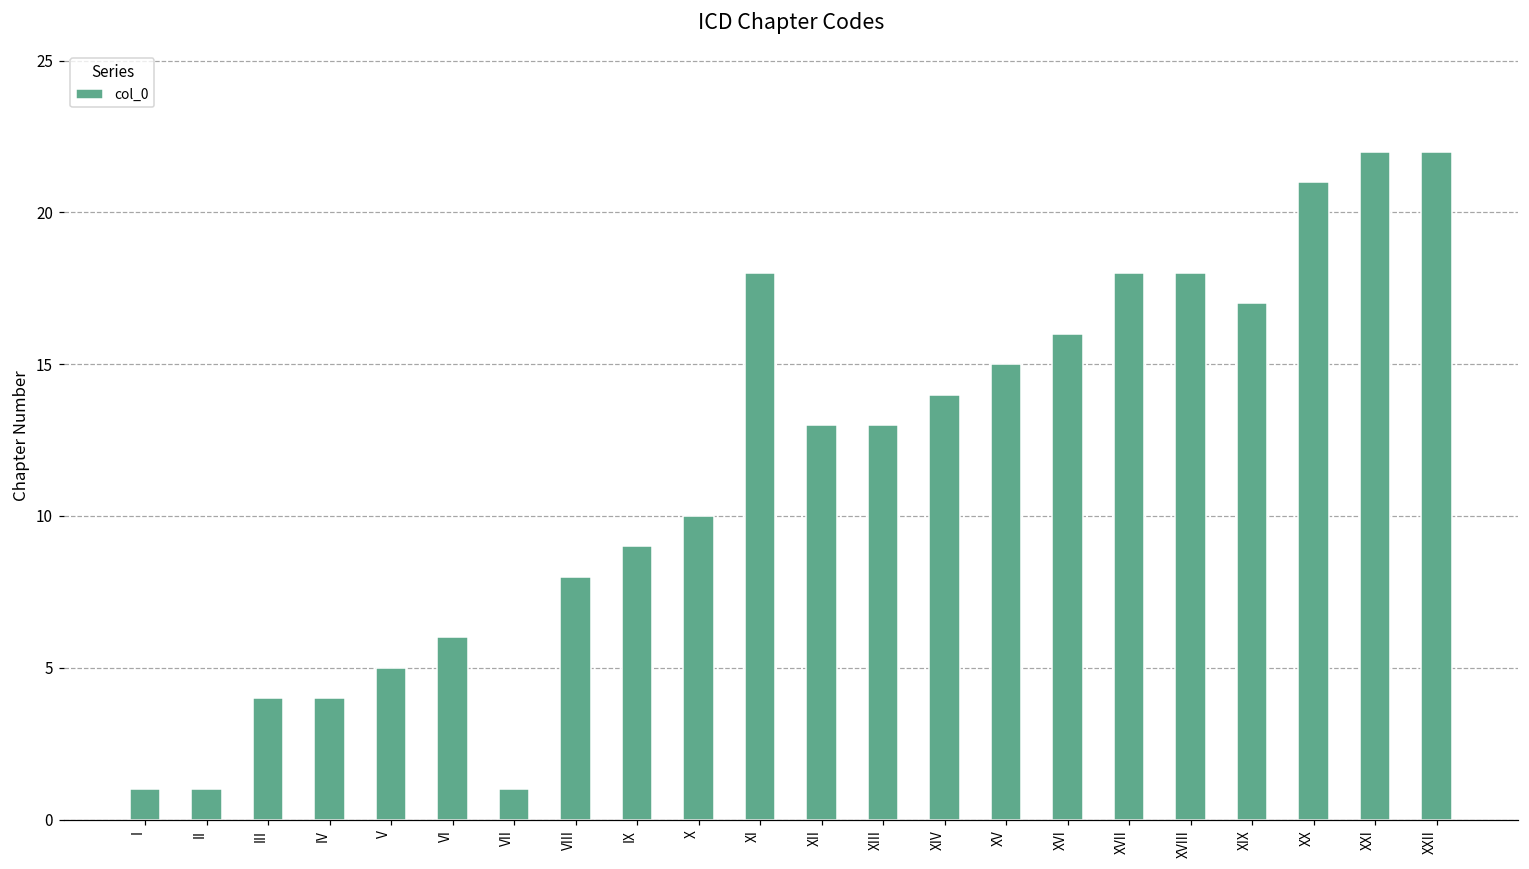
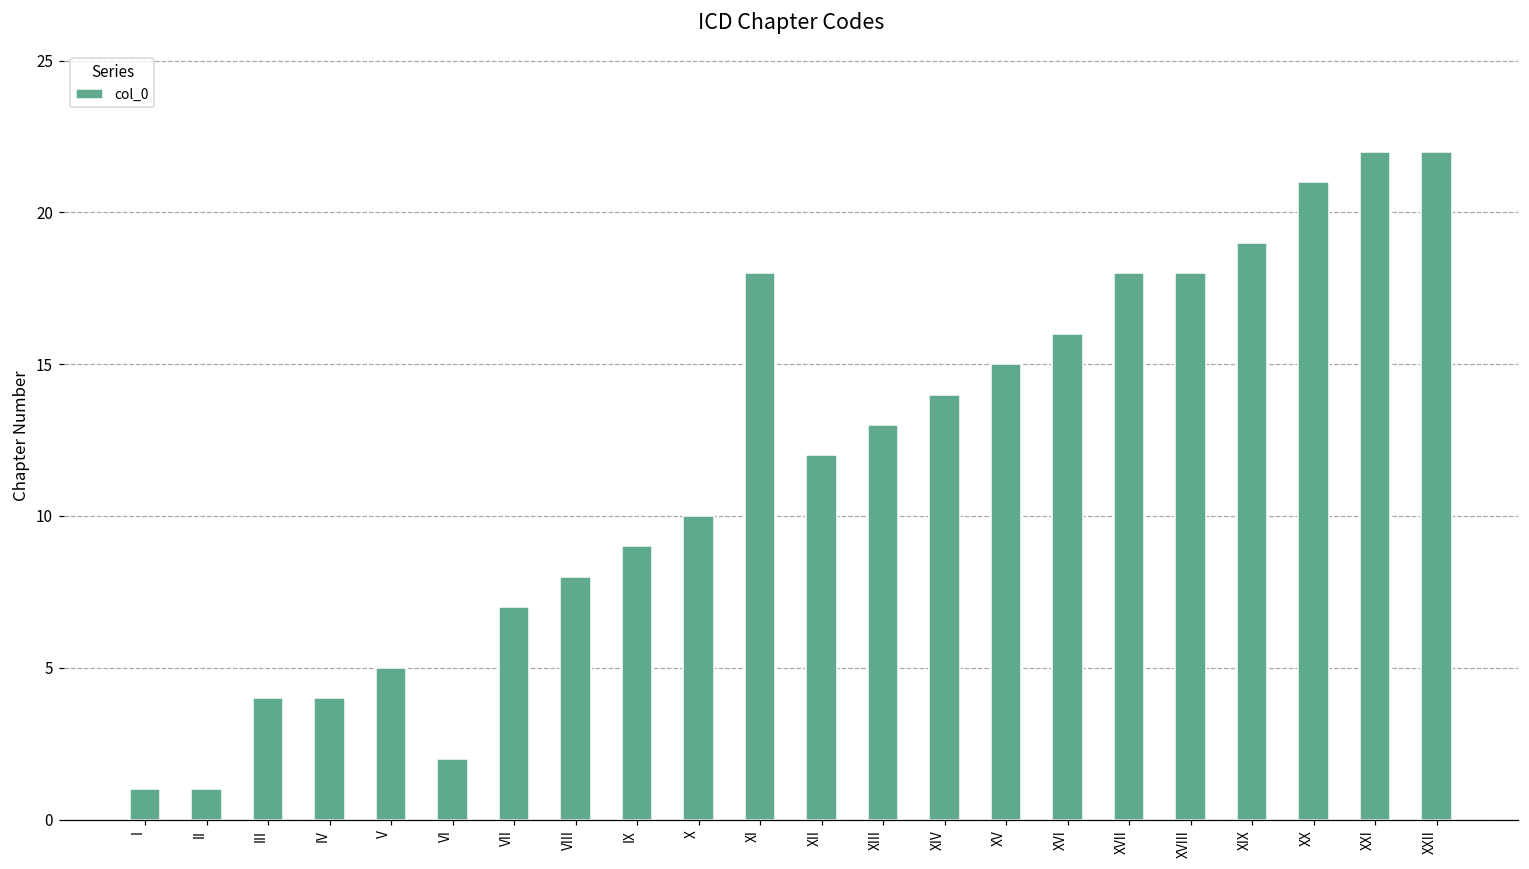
VI: 6 -> 2
VII: 1 -> 7
XII: 13 -> 12
XIX: 17 -> 19
